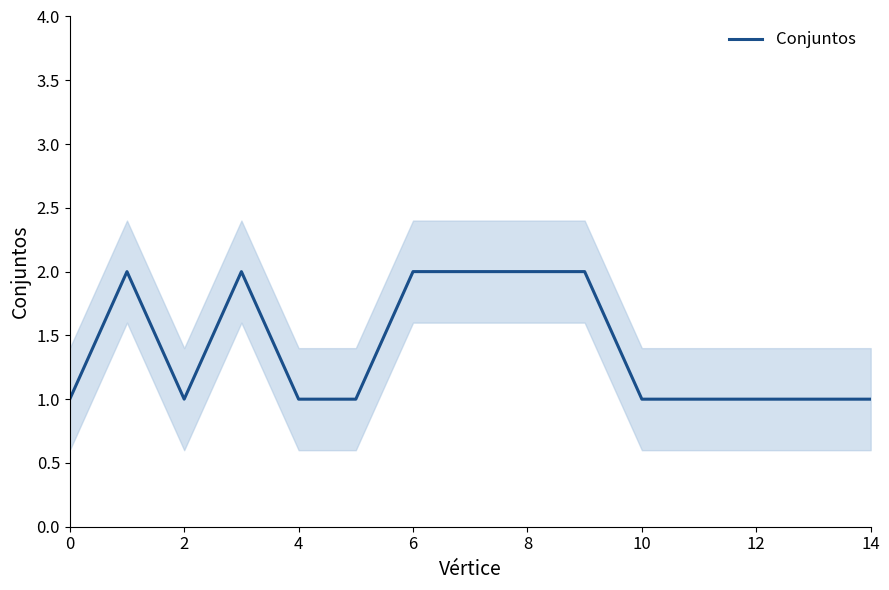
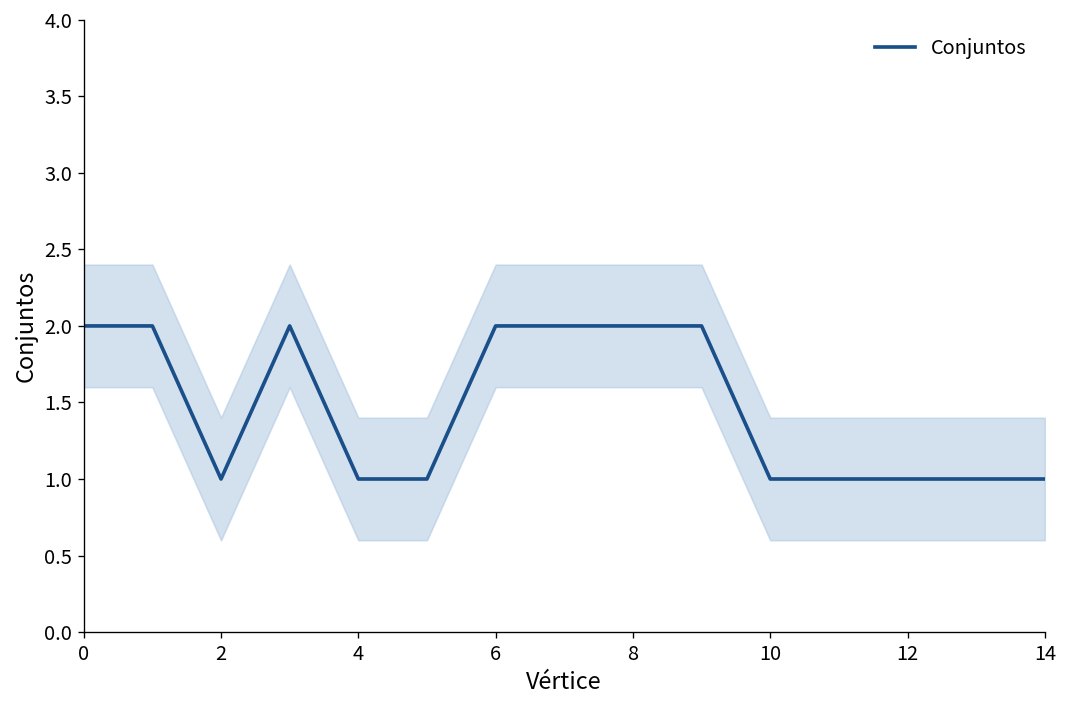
Conjuntos, 0: 1 -> 2
